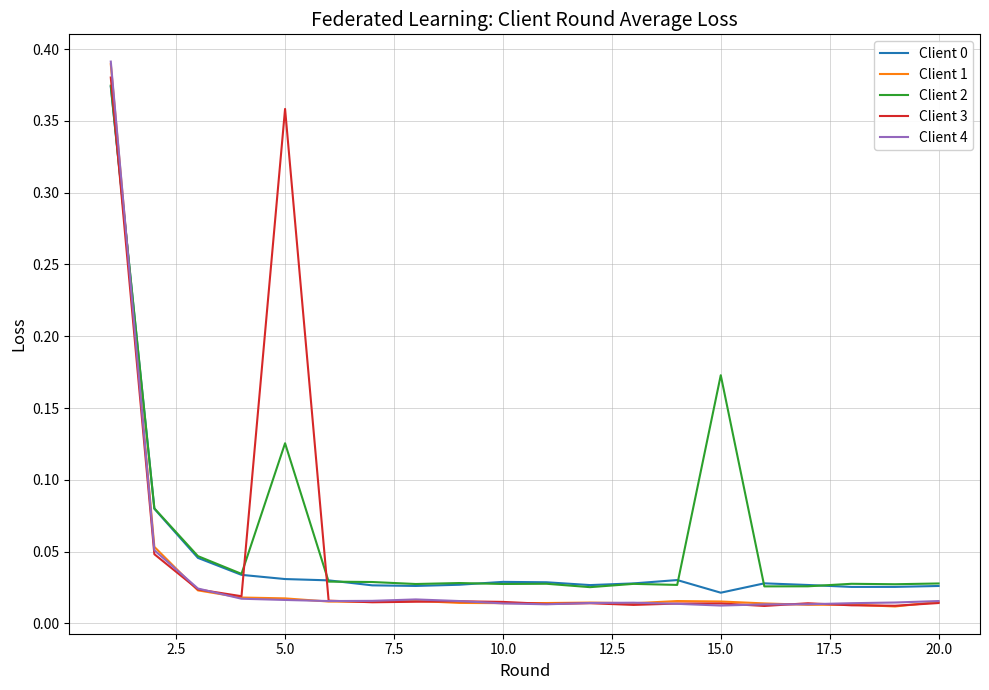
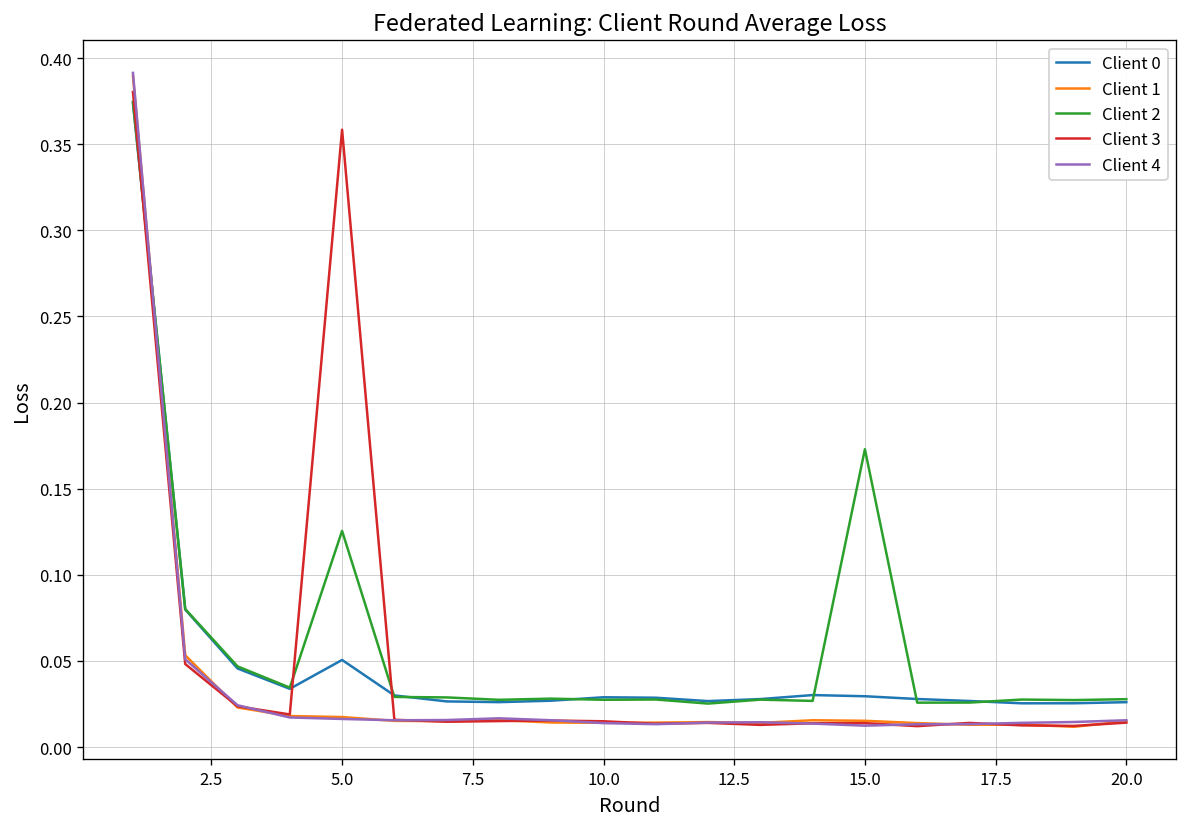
Client 0, 5.0: 0.031 -> 0.051
Client 0, 15.0: 0.021 -> 0.029
